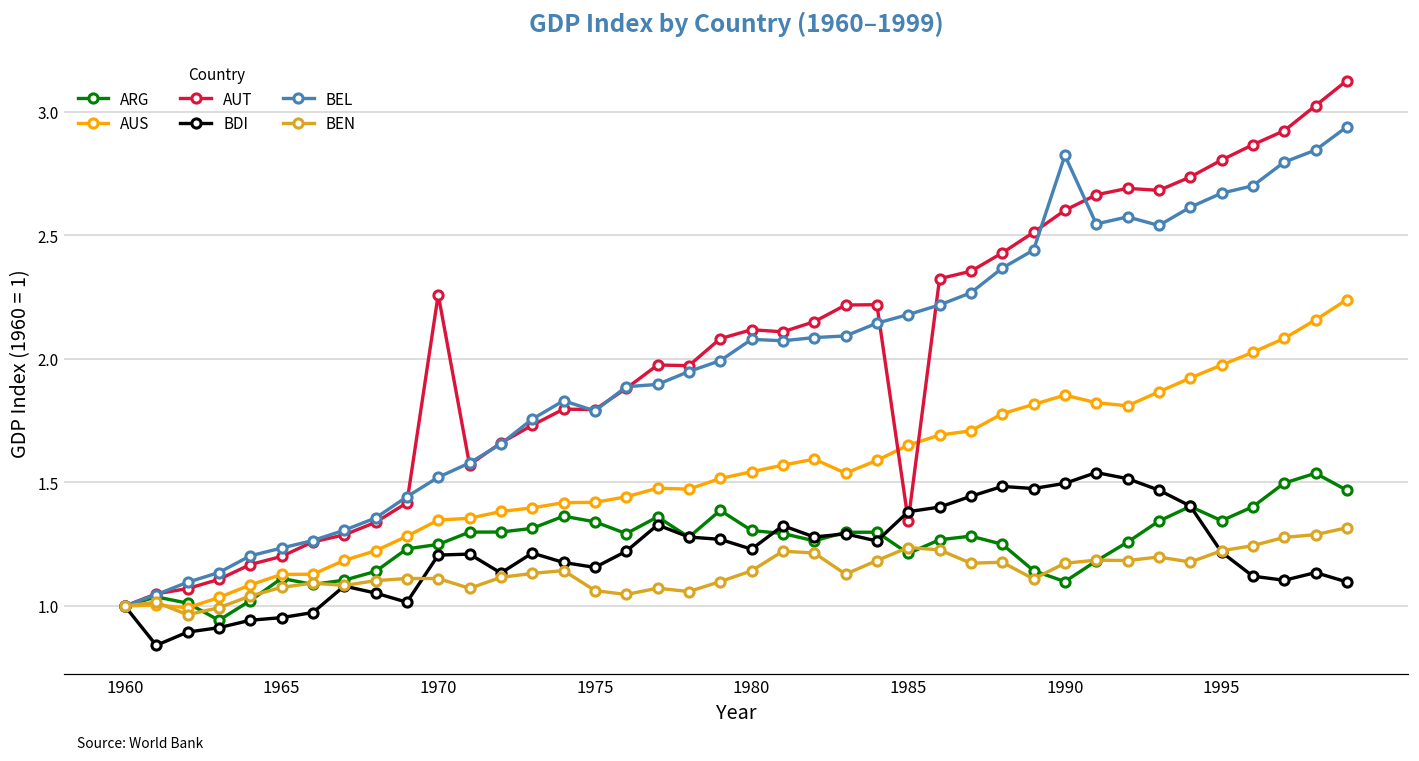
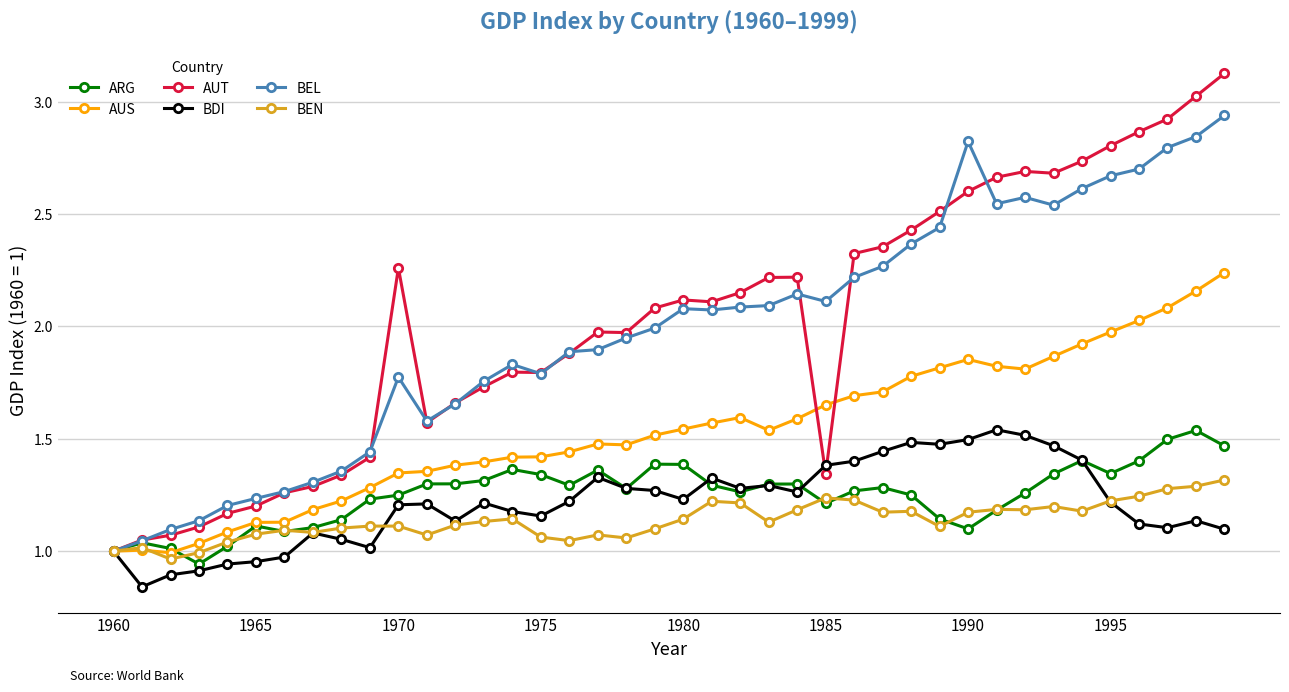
BEL, 1970: 1.52 -> 1.77
ARG, 1980: 1.31 -> 1.39
BEL, 1985: 2.18 -> 2.11
